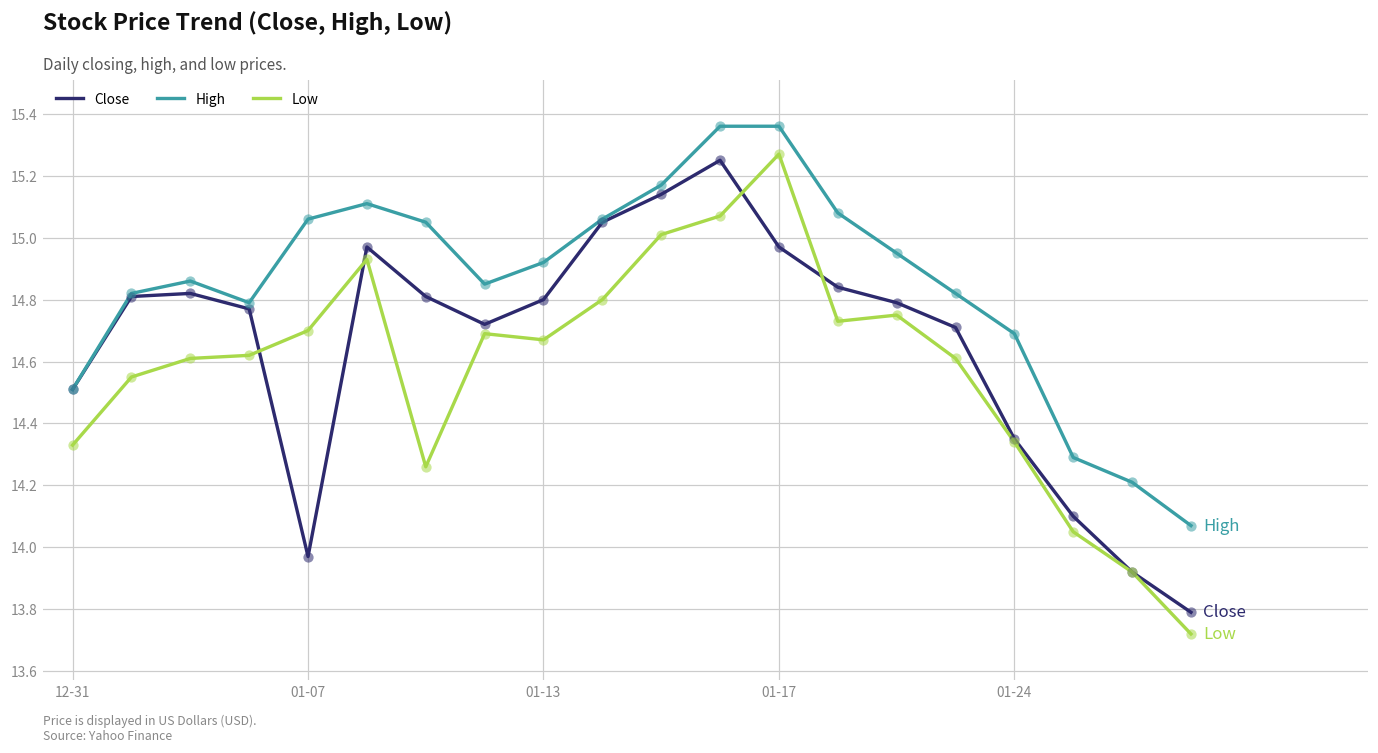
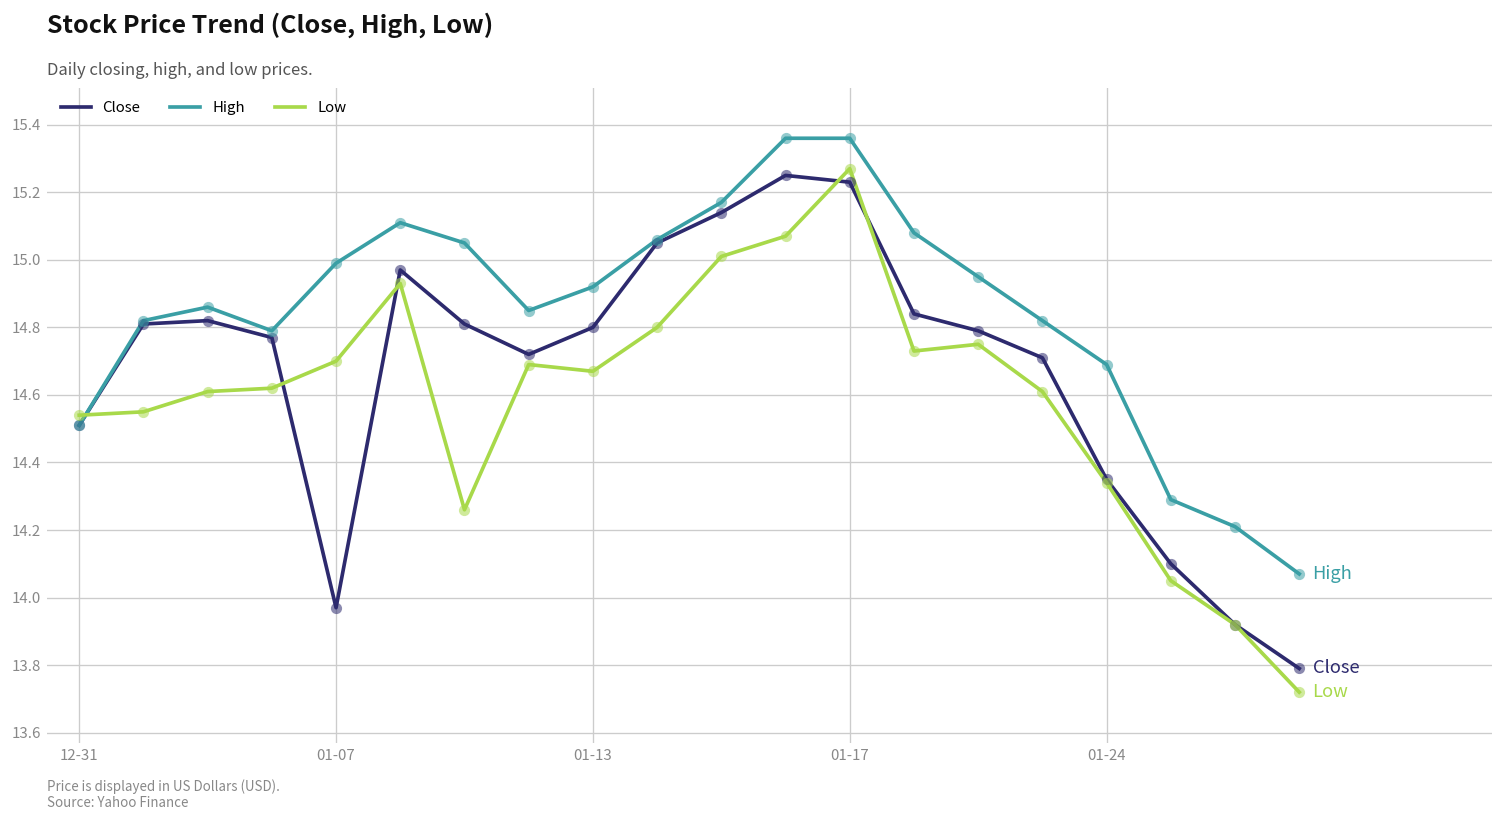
Low, 12-31: 14.33 -> 14.54
High, 01-07: 15.06 -> 14.99
Close, 01-17: 14.97 -> 15.23
